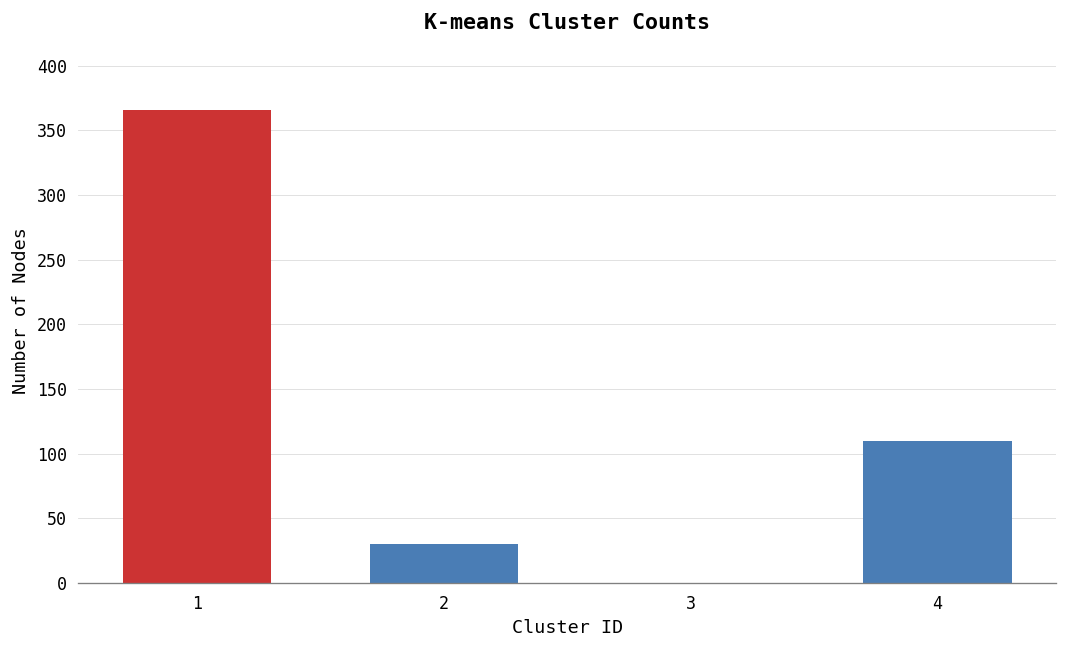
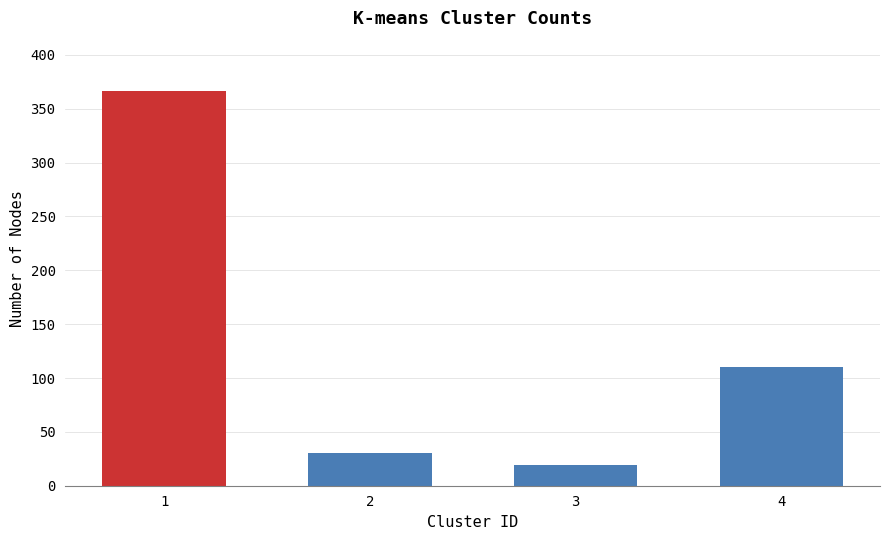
3: 0 -> 19
